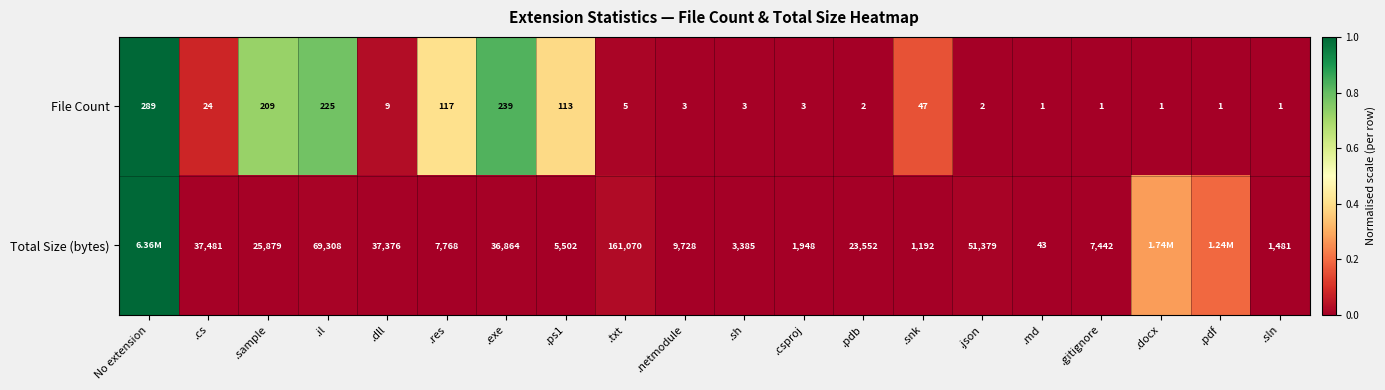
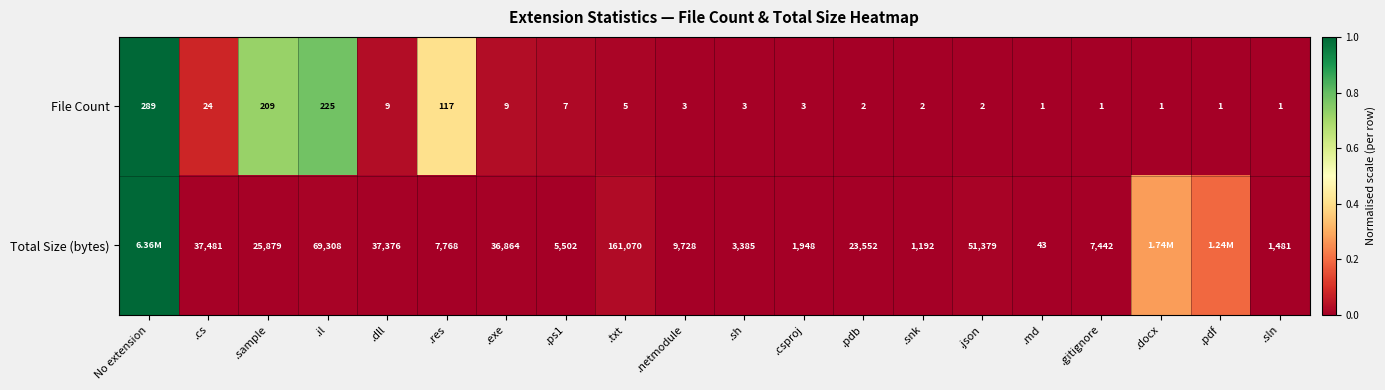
File Count, .exe: 239 -> 9
File Count, .ps1: 113 -> 7
File Count, .snk: 47 -> 2
